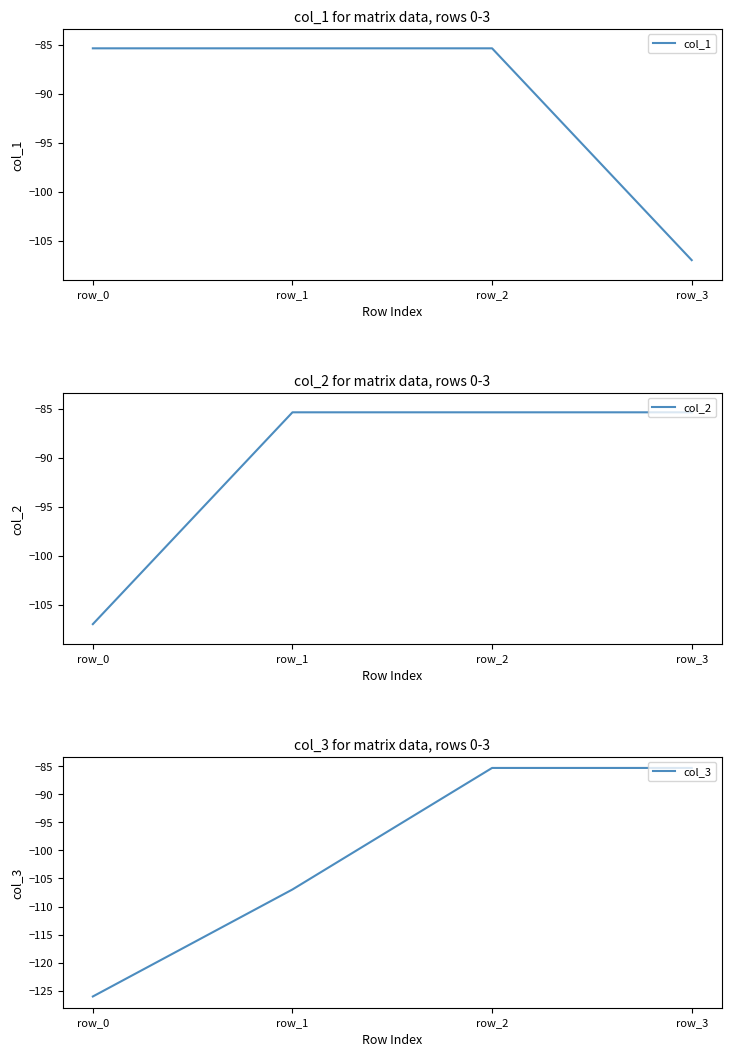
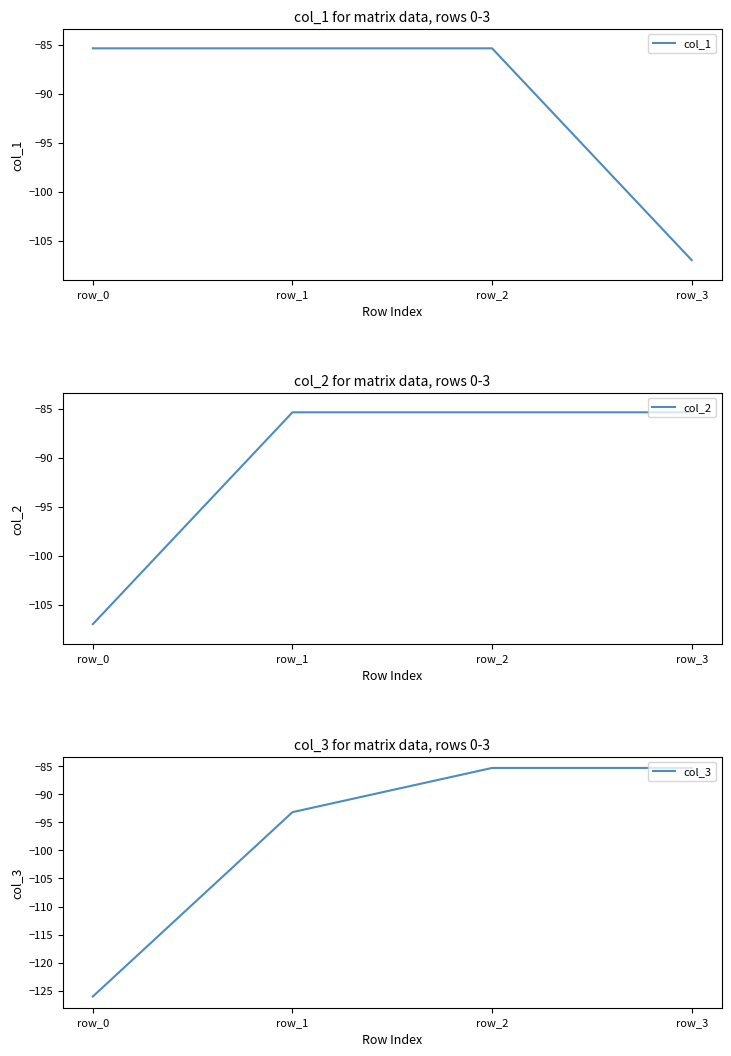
col_3 for matrix data, rows 0-3, row_1: -107 -> -93
